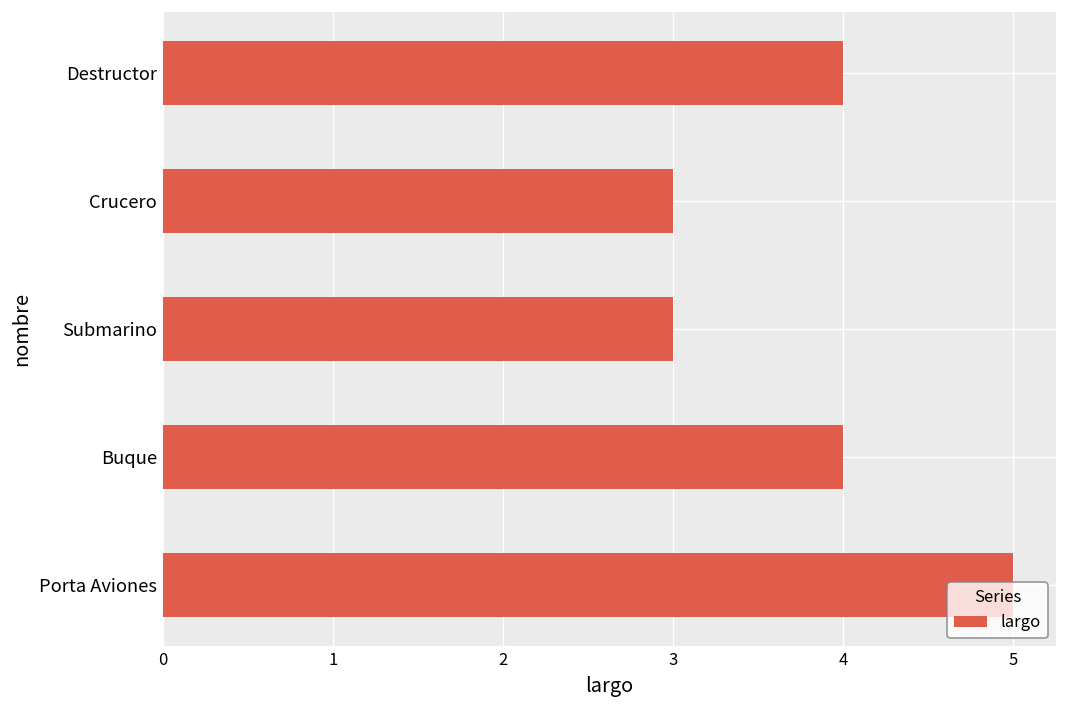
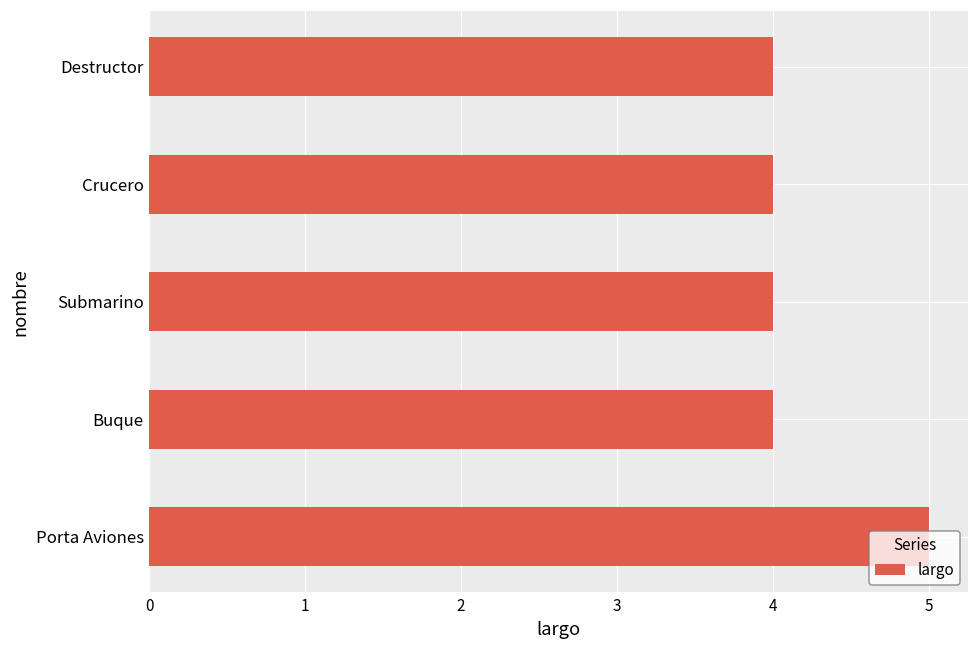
Crucero: 3 -> 4
Submarino: 3 -> 4
